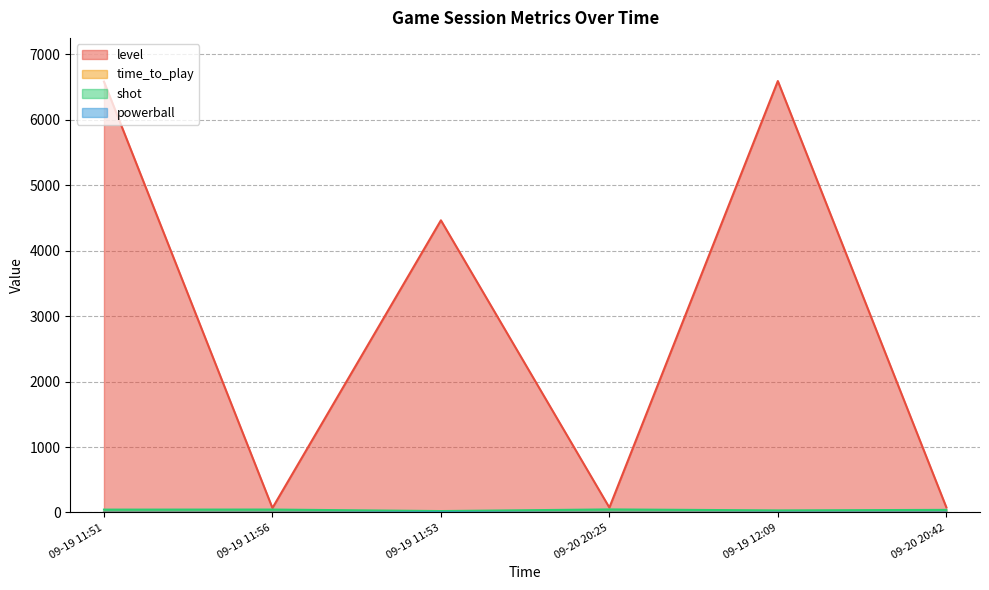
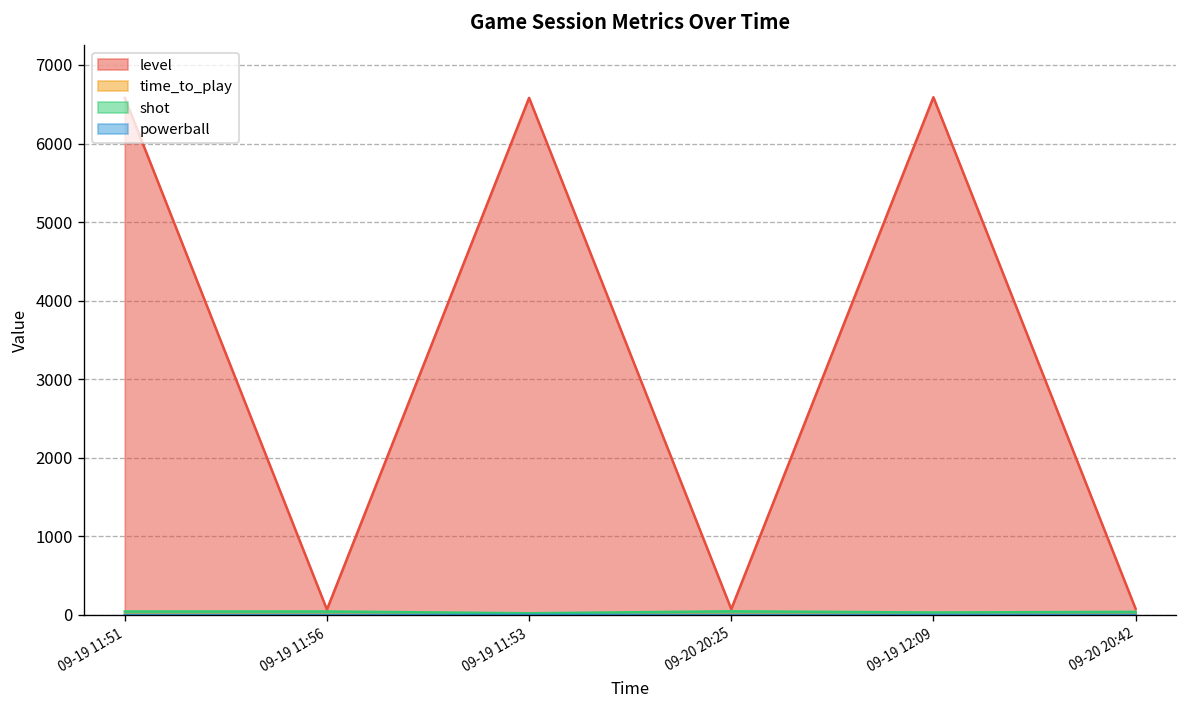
level, 09-19 11:53: 4500 -> 6600
